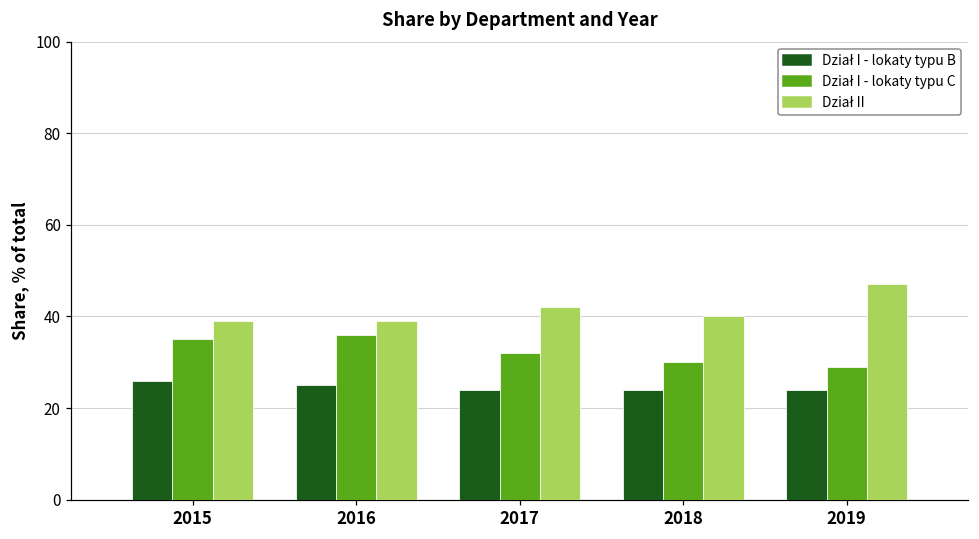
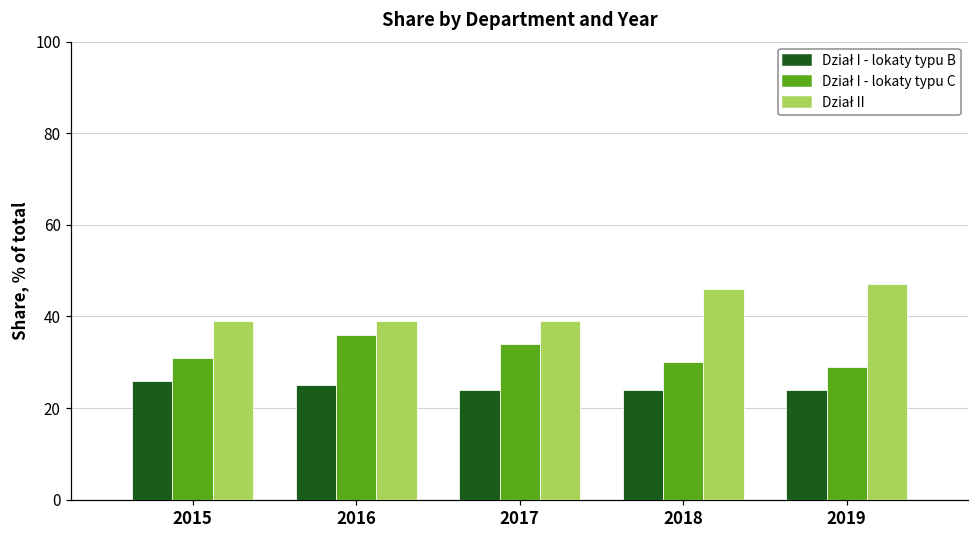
Dział I - lokaty typu C, 2015: 35 -> 31
Dział I - lokaty typu C, 2017: 32 -> 34
Dział II, 2017: 42 -> 39
Dział II, 2018: 40 -> 46
